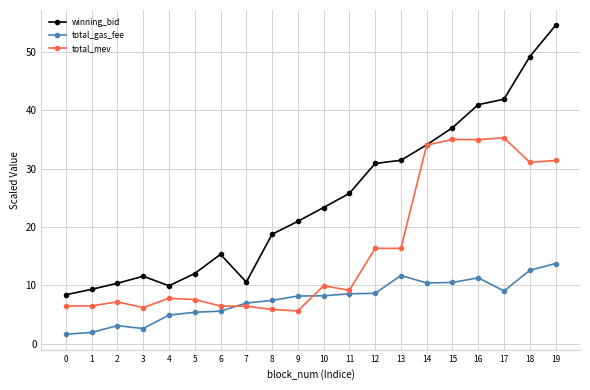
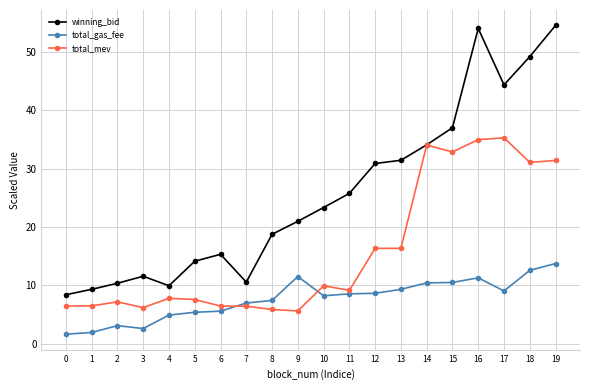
winning_bid, 5: 12 -> 14
total_gas_fee, 9: 8 -> 12
total_gas_fee, 13: 12 -> 9
total_mev, 15: 35 -> 33
winning_bid, 16: 41 -> 54
winning_bid, 17: 42 -> 44
